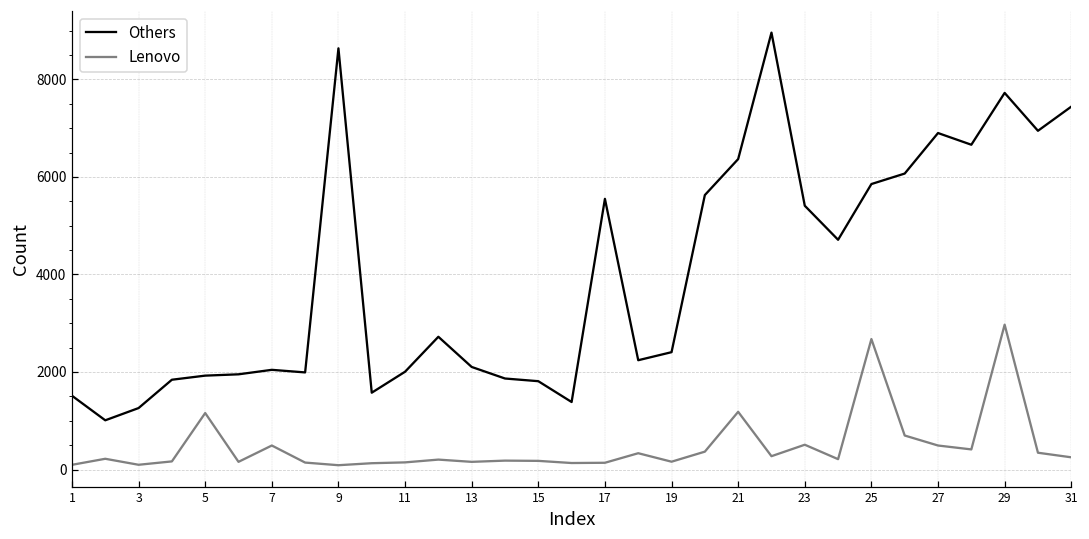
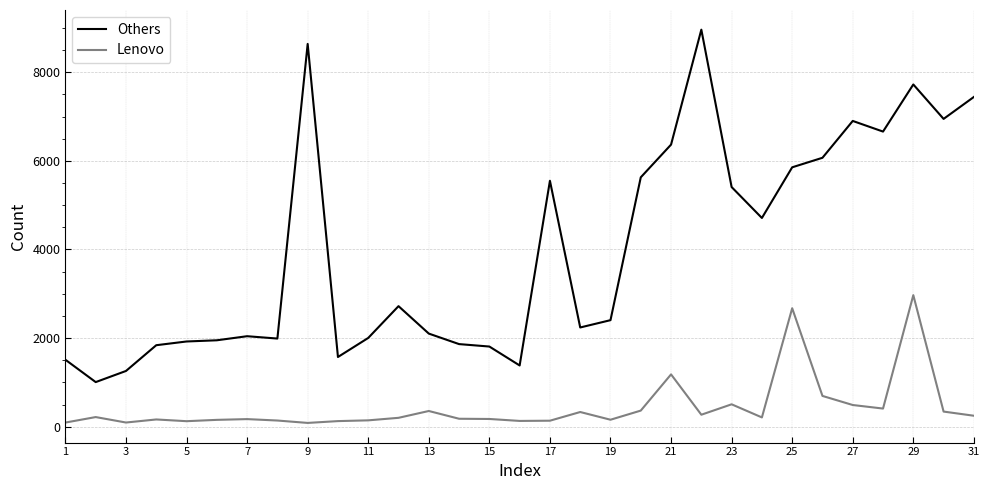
Lenovo, 5: 1200 -> 100
Lenovo, 7: 500 -> 200
Lenovo, 13: 200 -> 400
